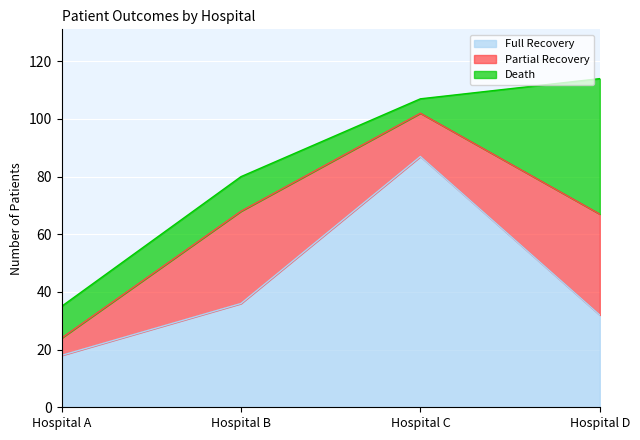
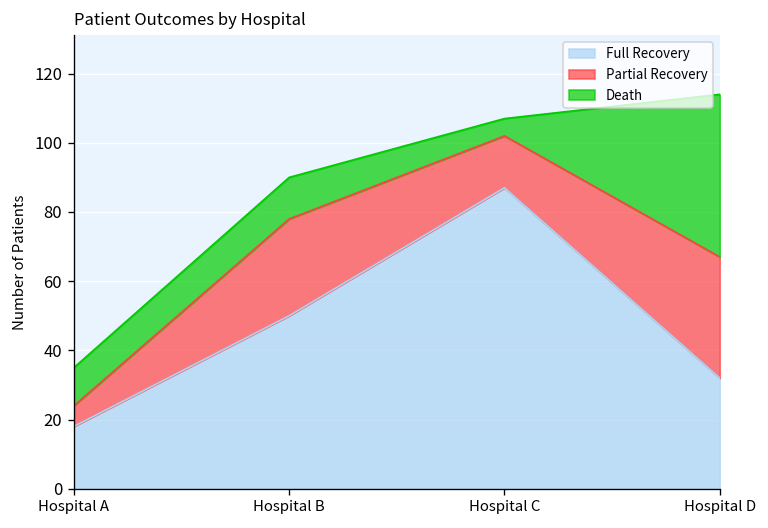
Full Recovery, Hospital B: 36 -> 50
Partial Recovery, Hospital B: 32 -> 28
